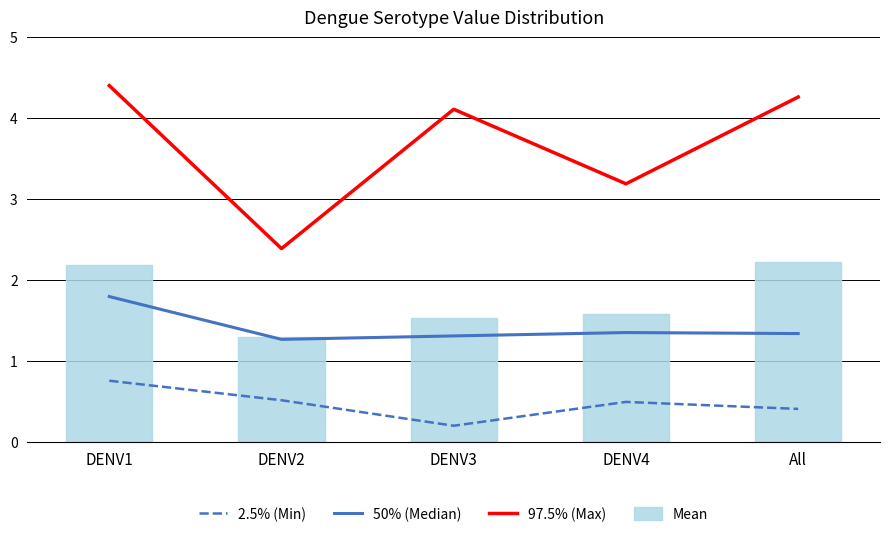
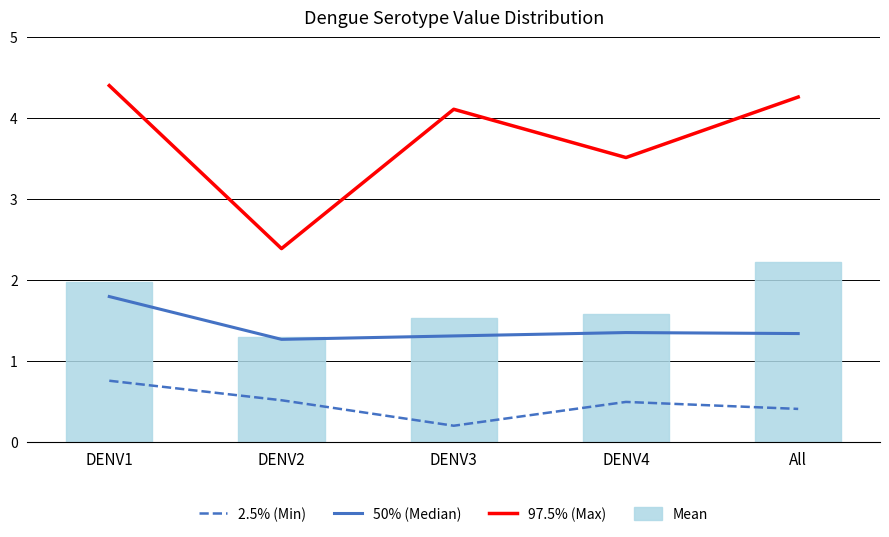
Mean, DENV1: 2.2 -> 2.0
97.5% (Max), DENV4: 3.2 -> 3.5
